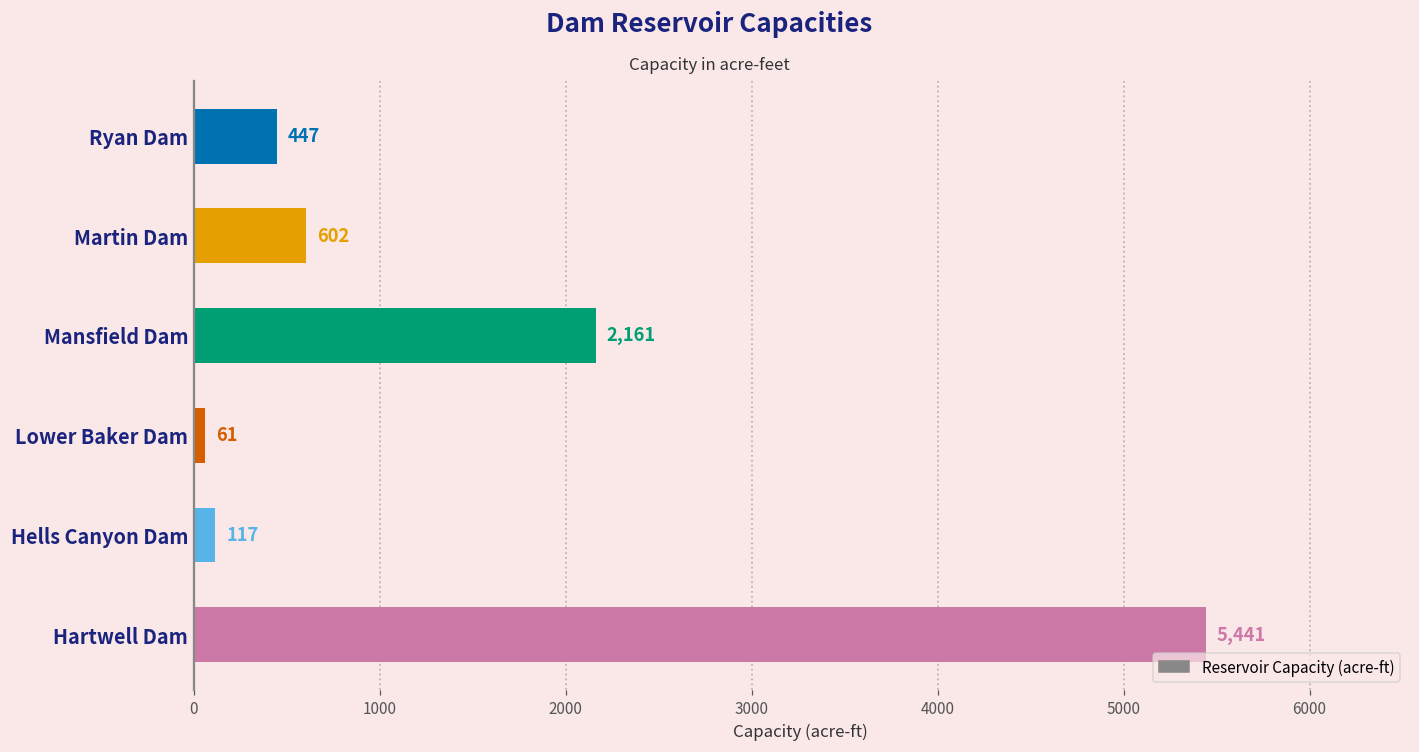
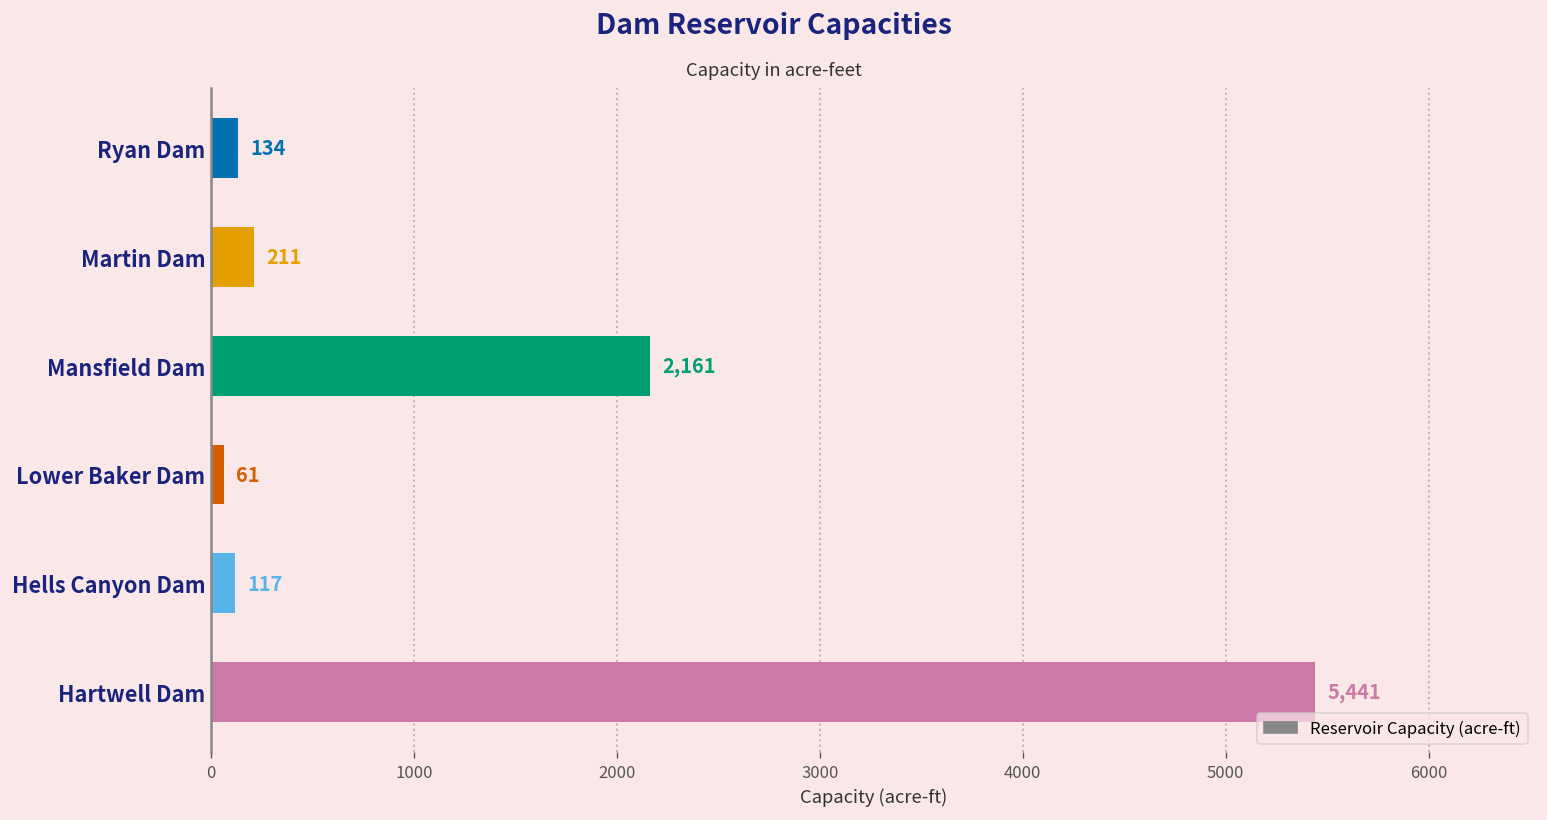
Ryan Dam: 447 -> 134
Martin Dam: 602 -> 211
